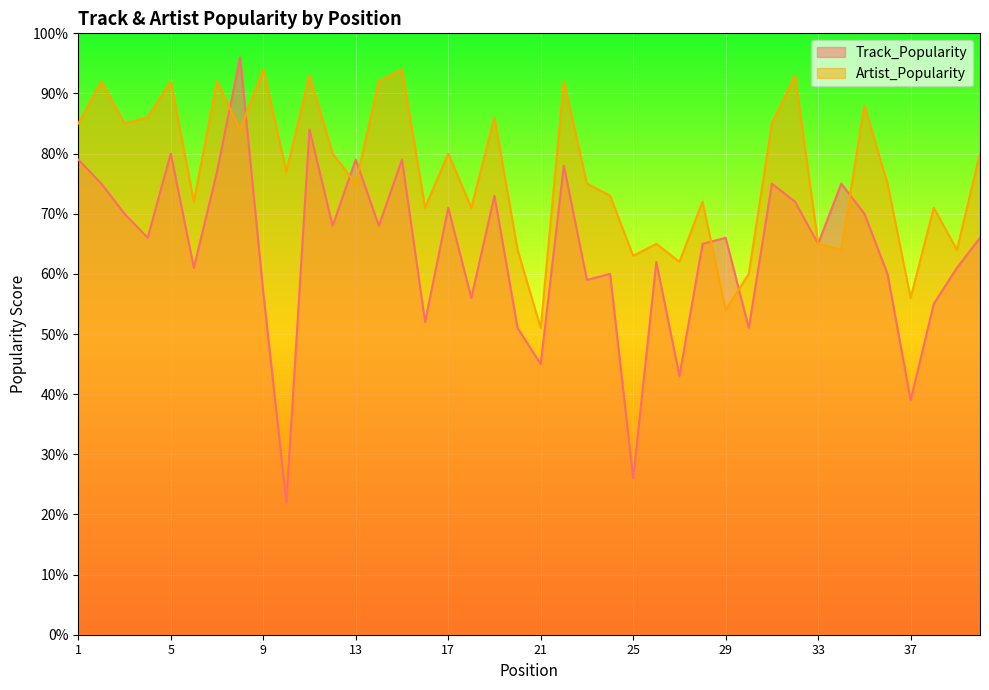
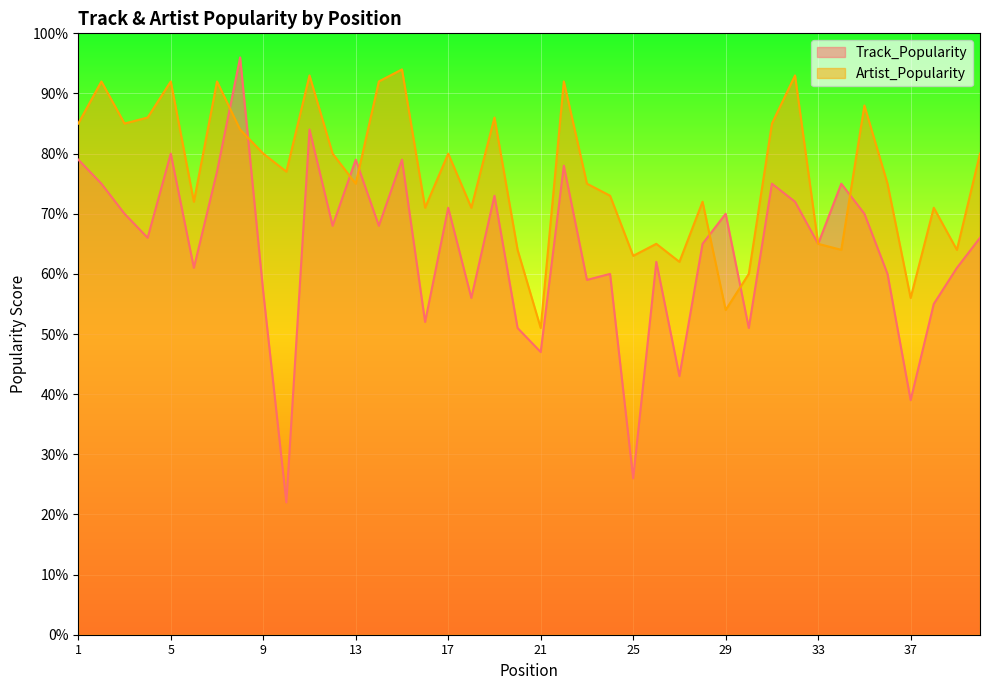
Artist_Popularity, 9: 94% -> 80%
Track_Popularity, 21: 45% -> 47%
Track_Popularity, 29: 66% -> 70%
